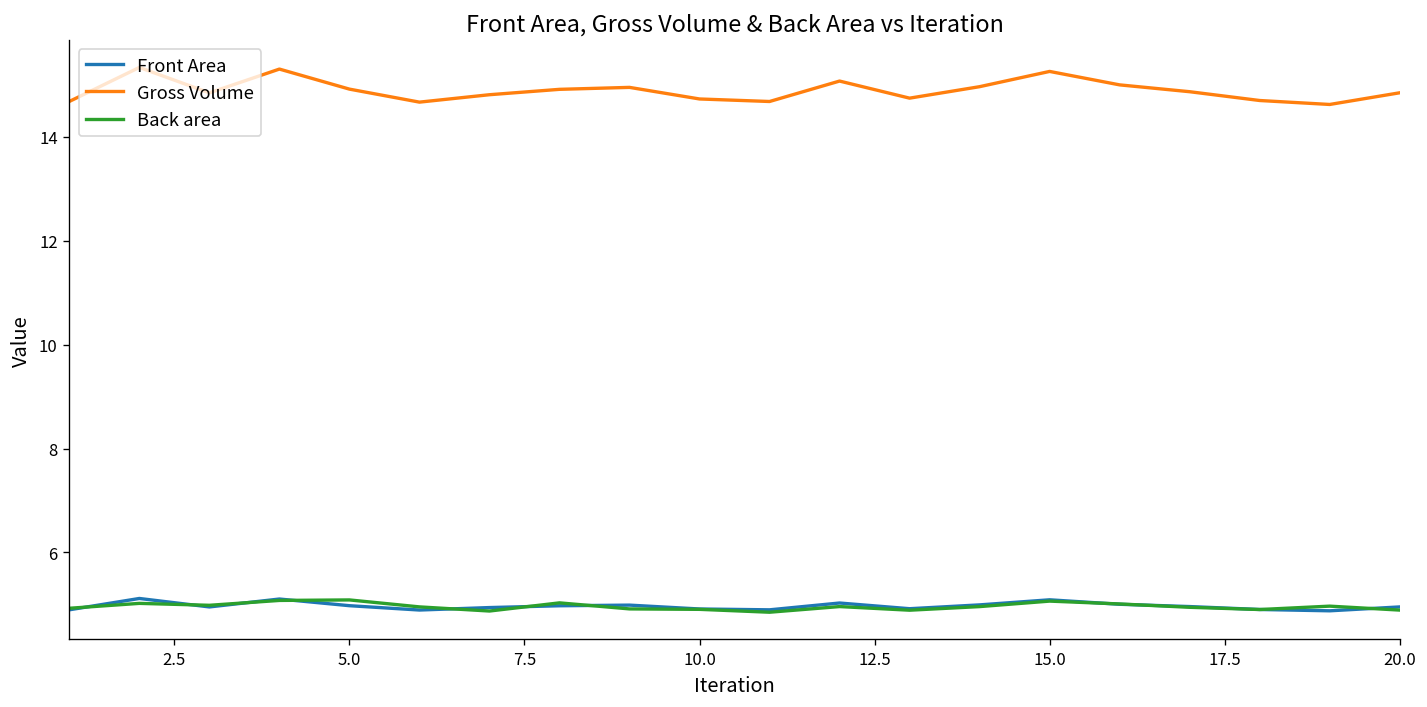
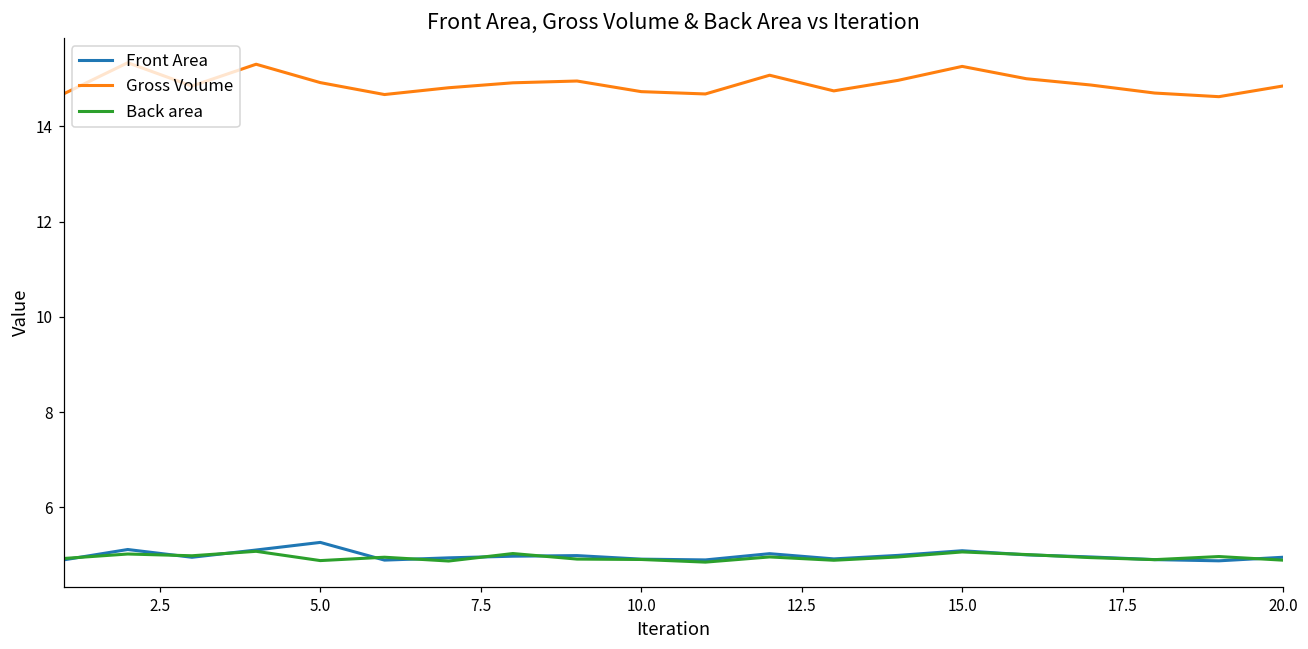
Front Area, 5.0: 5.0 -> 5.3
Back area, 5.0: 5.1 -> 4.9
